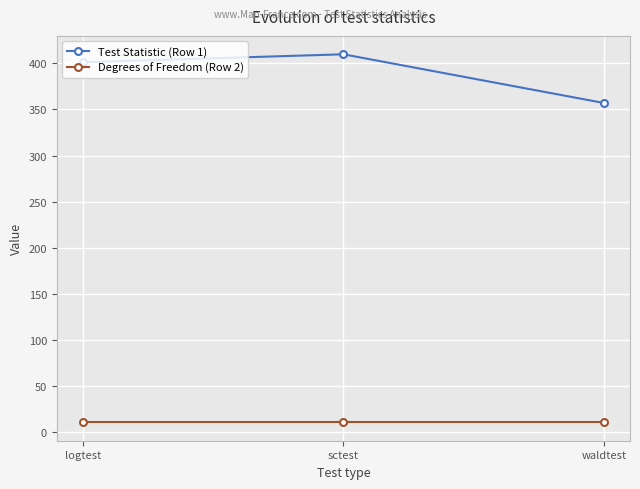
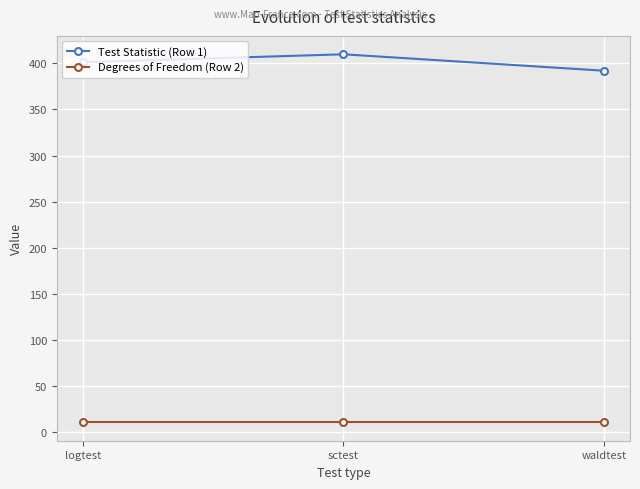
Test Statistic (Row 1), waldtest: 360 -> 390
